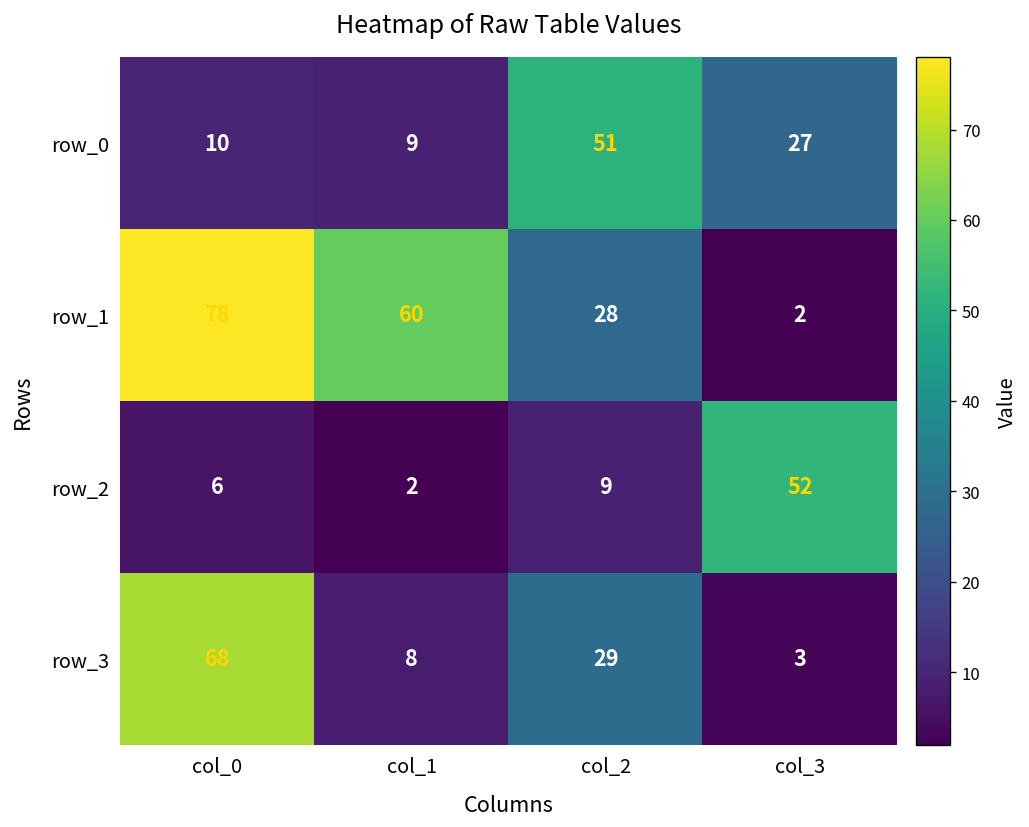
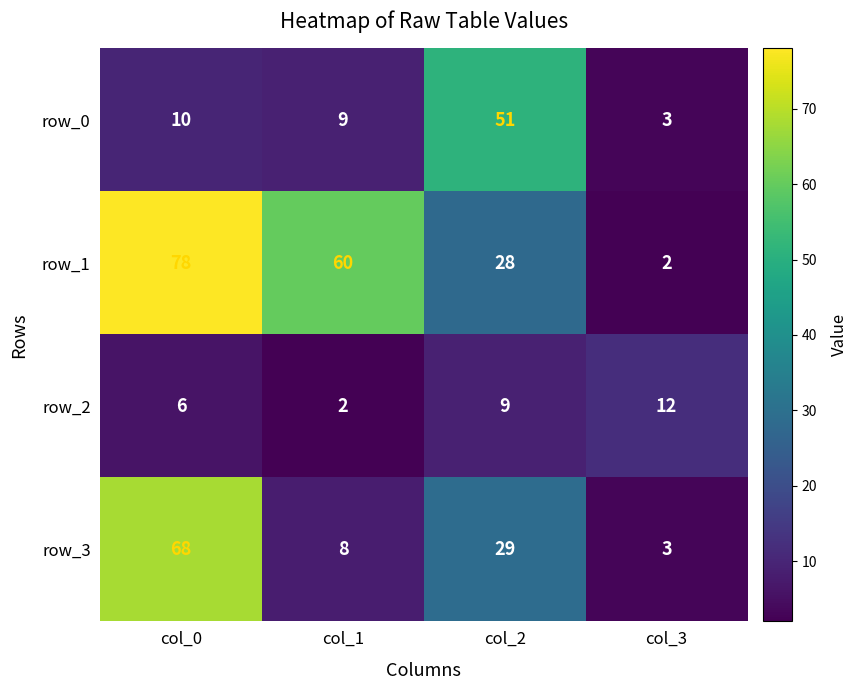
row_0, col_3: 27 -> 3
row_2, col_3: 52 -> 12
